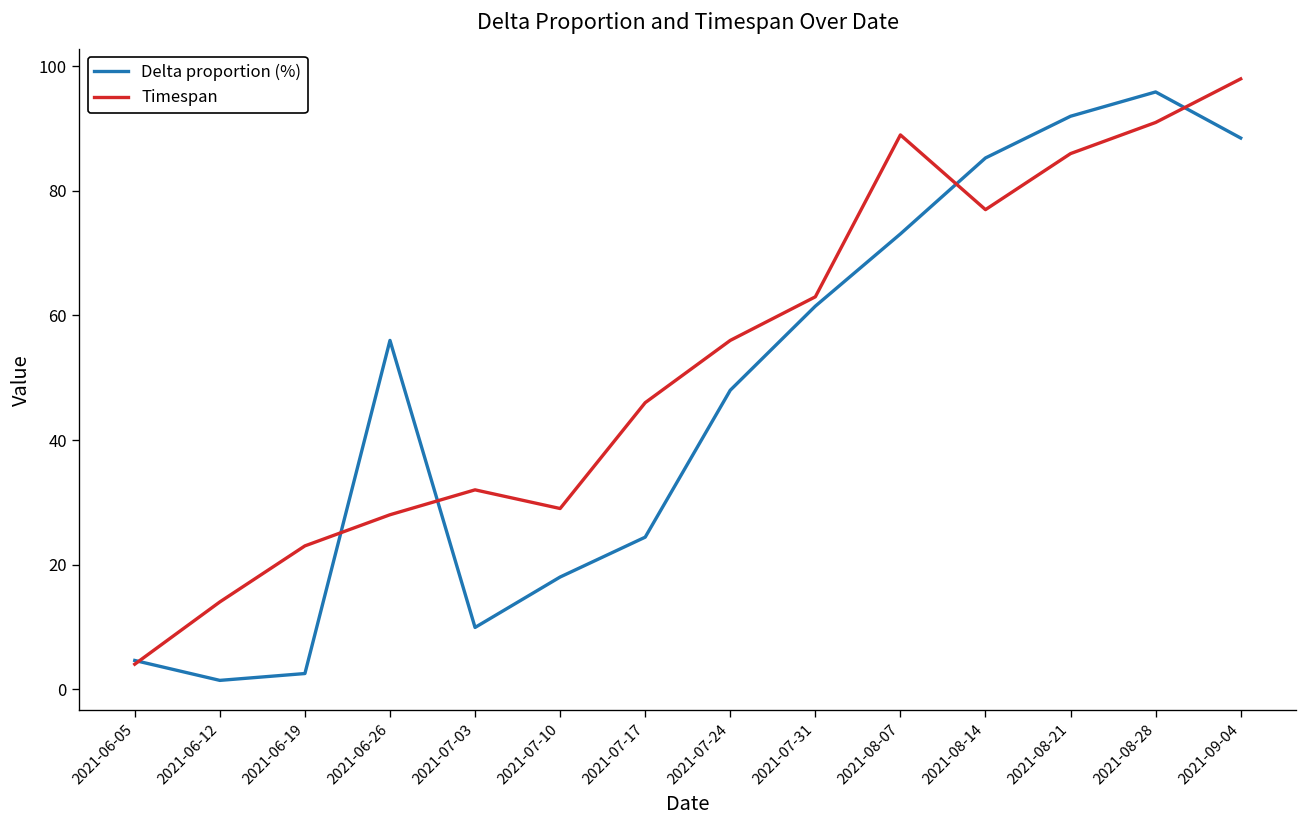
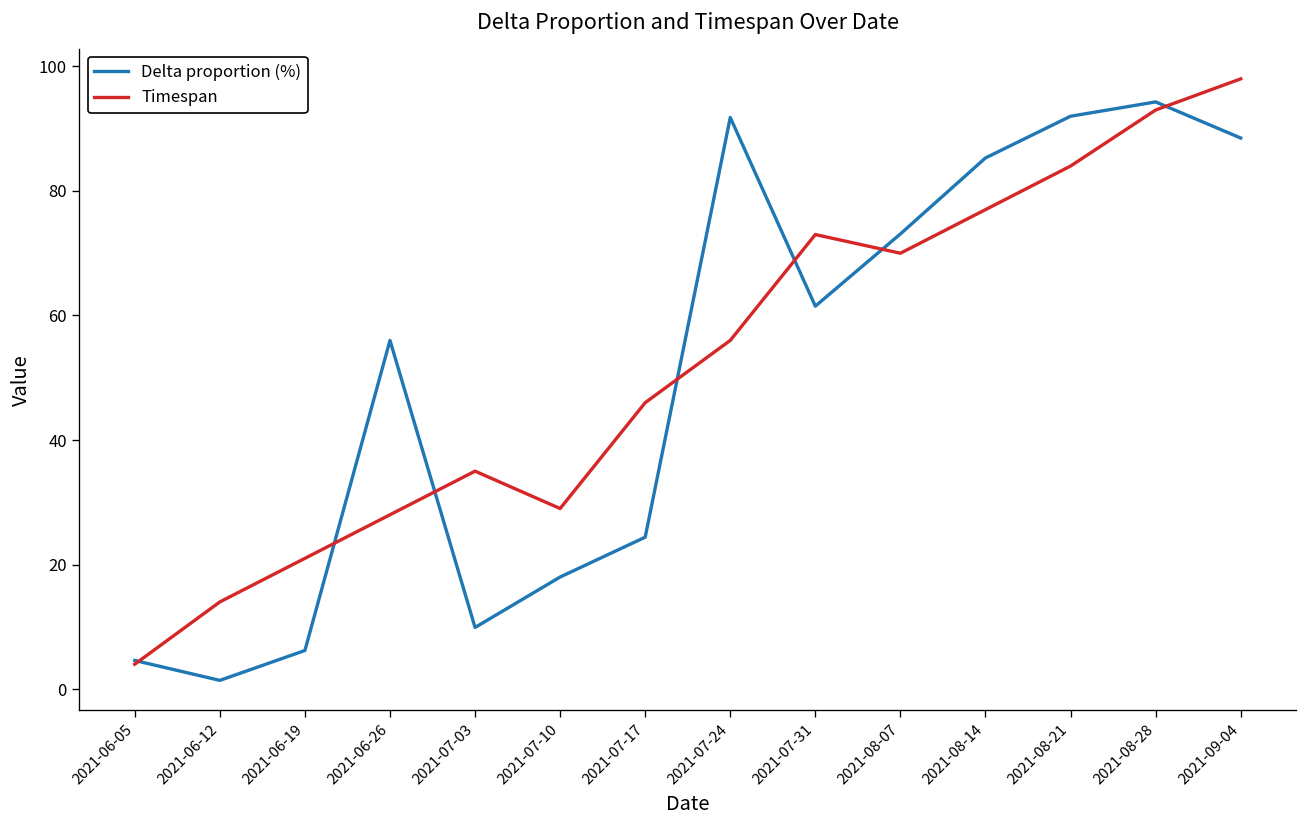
Delta proportion (%), 2021-06-19: 3 -> 6
Timespan, 2021-06-19: 23 -> 21
Timespan, 2021-07-03: 32 -> 35
Delta proportion (%), 2021-07-24: 48 -> 92
Timespan, 2021-07-31: 63 -> 73
Timespan, 2021-08-07: 89 -> 70
Timespan, 2021-08-21: 86 -> 84
Delta proportion (%), 2021-08-28: 96 -> 94
Timespan, 2021-08-28: 91 -> 93
